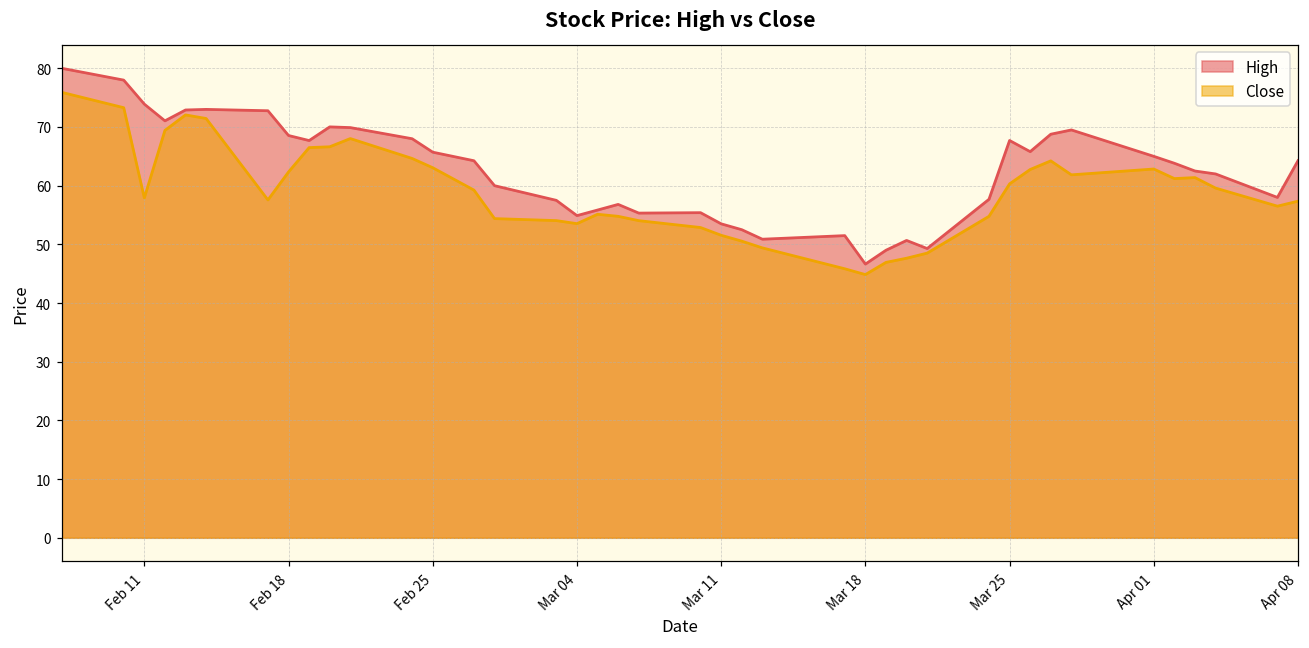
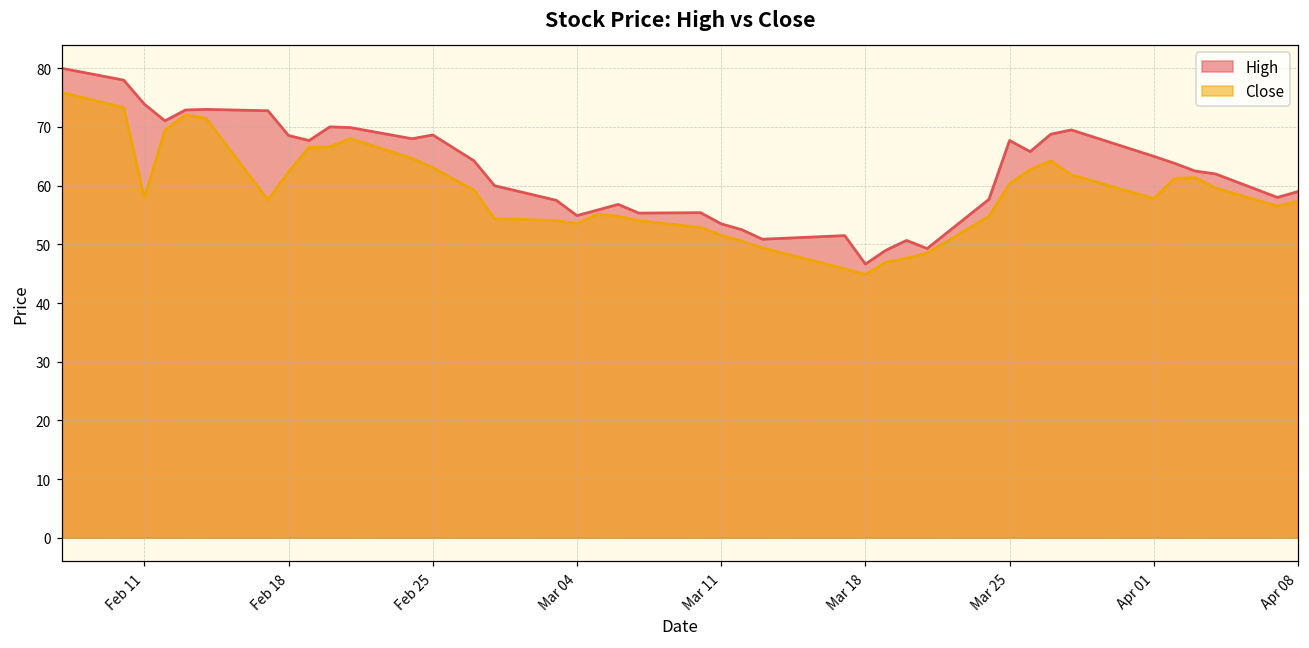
High, Feb 25: 66 -> 69
Close, Apr 01: 63 -> 58
High, Apr 08: 64 -> 59
